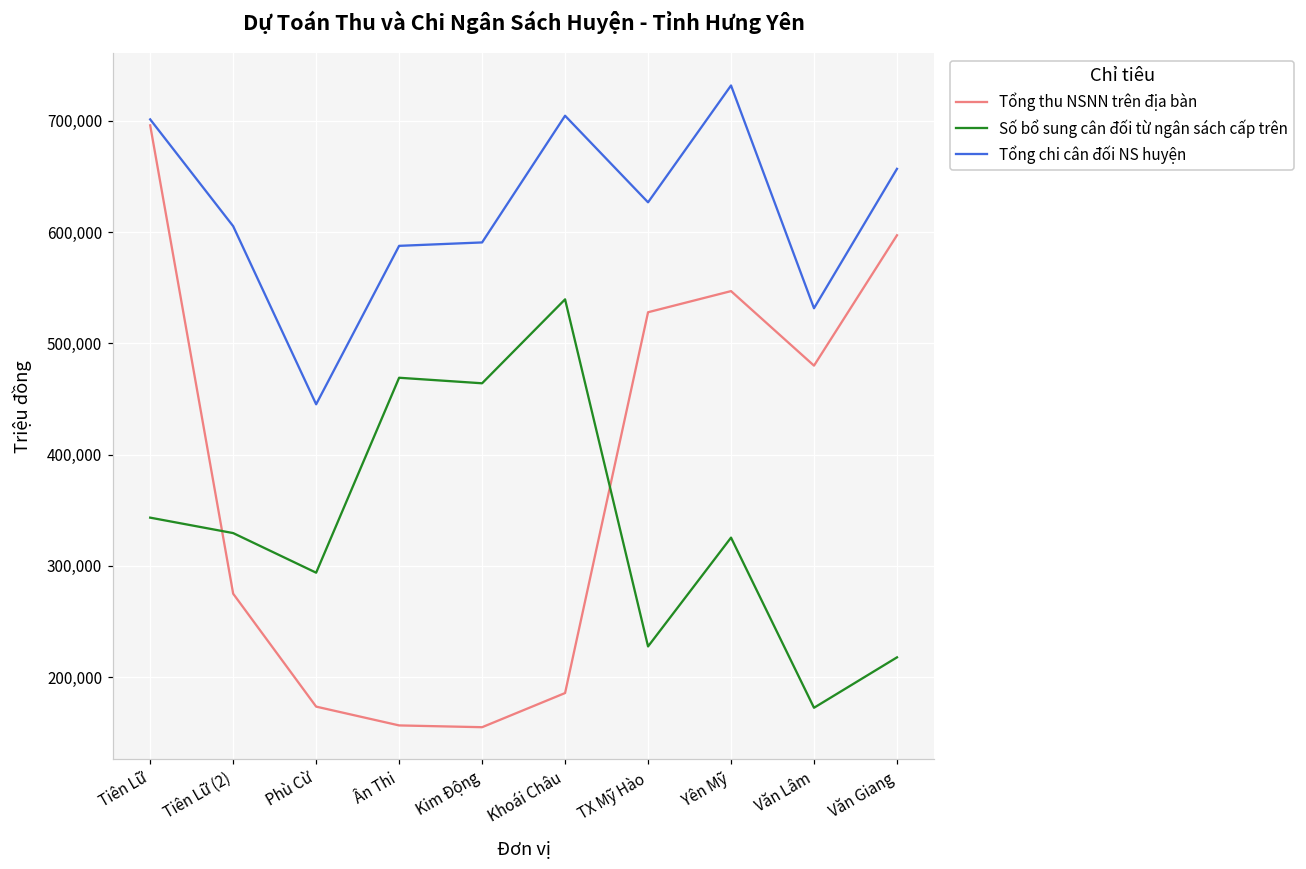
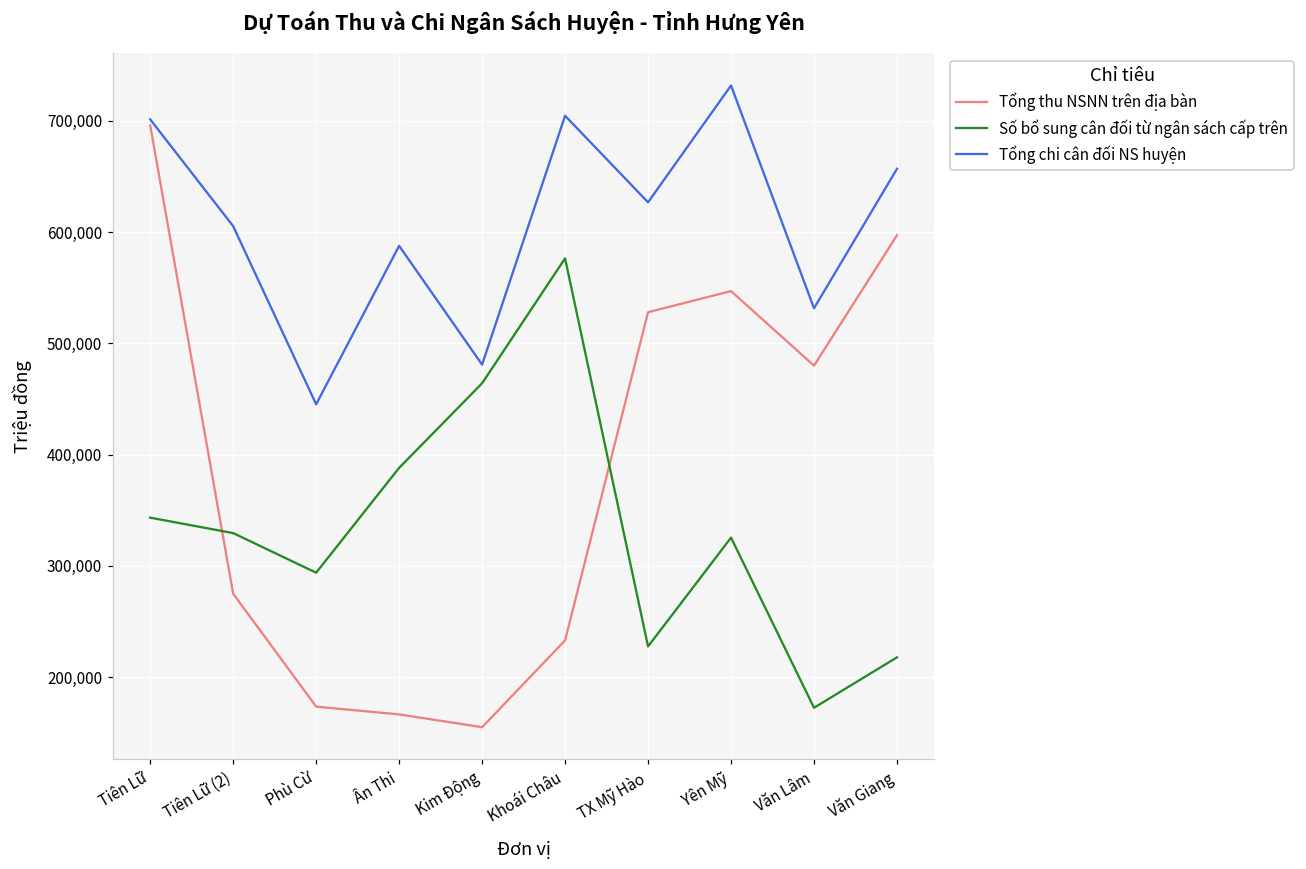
Tổng thu NSNN trên địa bàn, Ân Thi: 157,000 -> 167,000
Số bổ sung cân đối từ ngân sách cấp trên, Ân Thi: 469,000 -> 388,000
Tổng chi cân đối NS huyện, Kim Động: 591,000 -> 481,000
Tổng thu NSNN trên địa bàn, Khoái Châu: 186,000 -> 233,000
Số bổ sung cân đối từ ngân sách cấp trên, Khoái Châu: 540,000 -> 576,000
